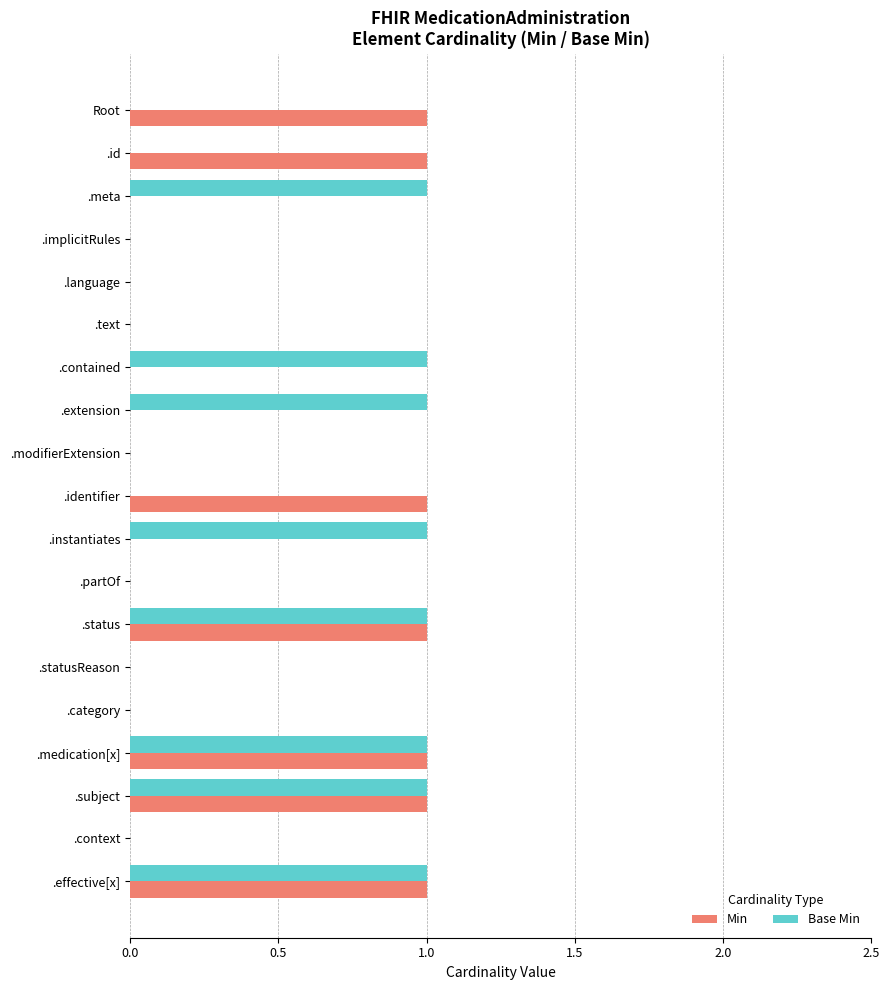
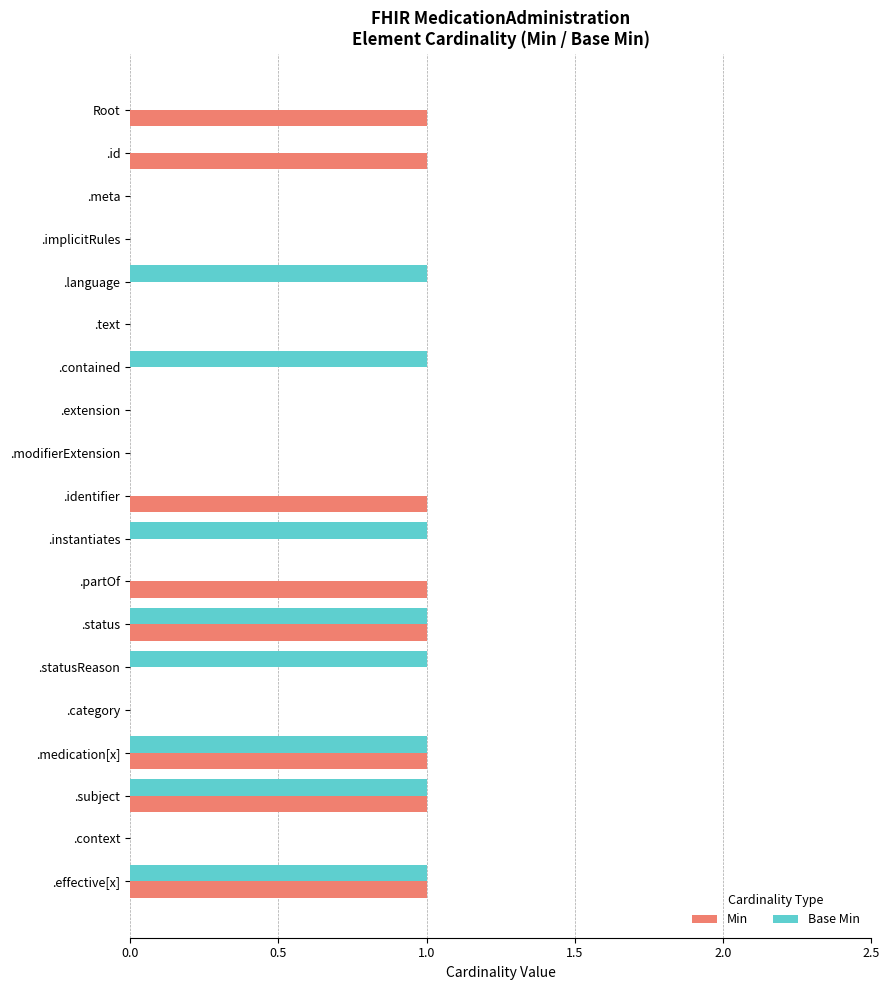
Base Min, .meta: 1 -> 0
Base Min, .language: 0 -> 1
Base Min, .extension: 1 -> 0
Min, .partOf: 0 -> 1
Base Min, .statusReason: 0 -> 1
